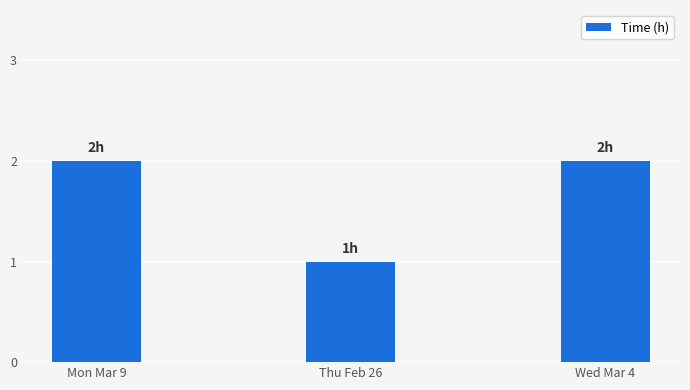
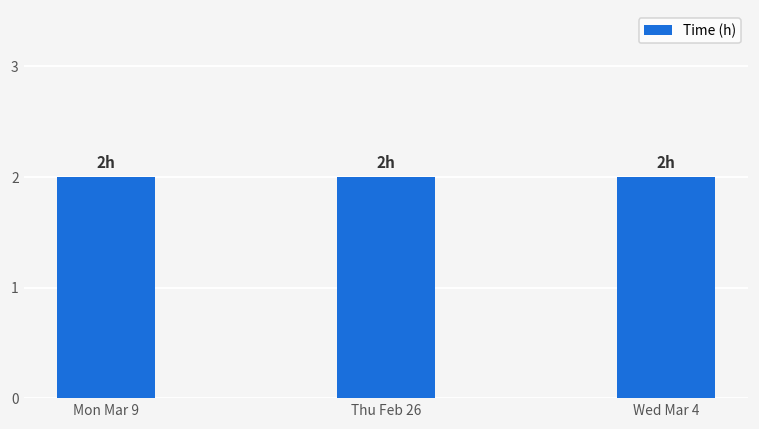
Thu Feb 26: 1h -> 2h
